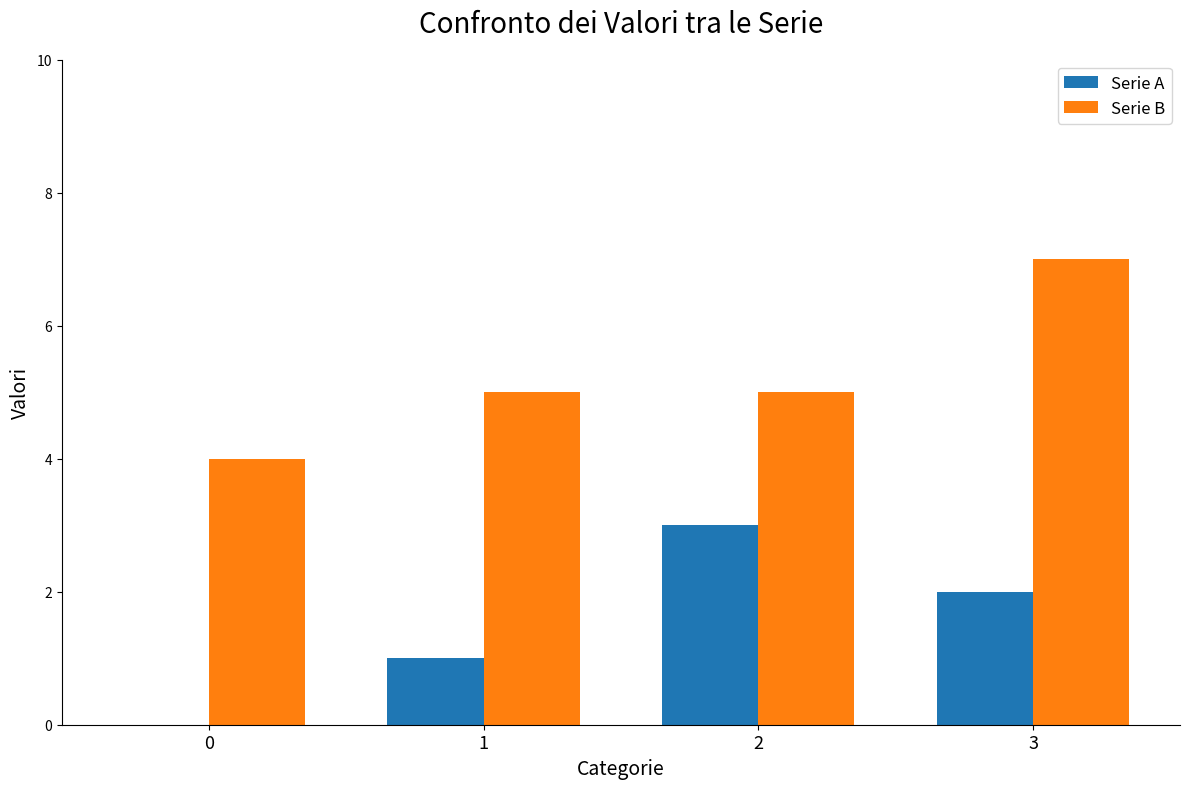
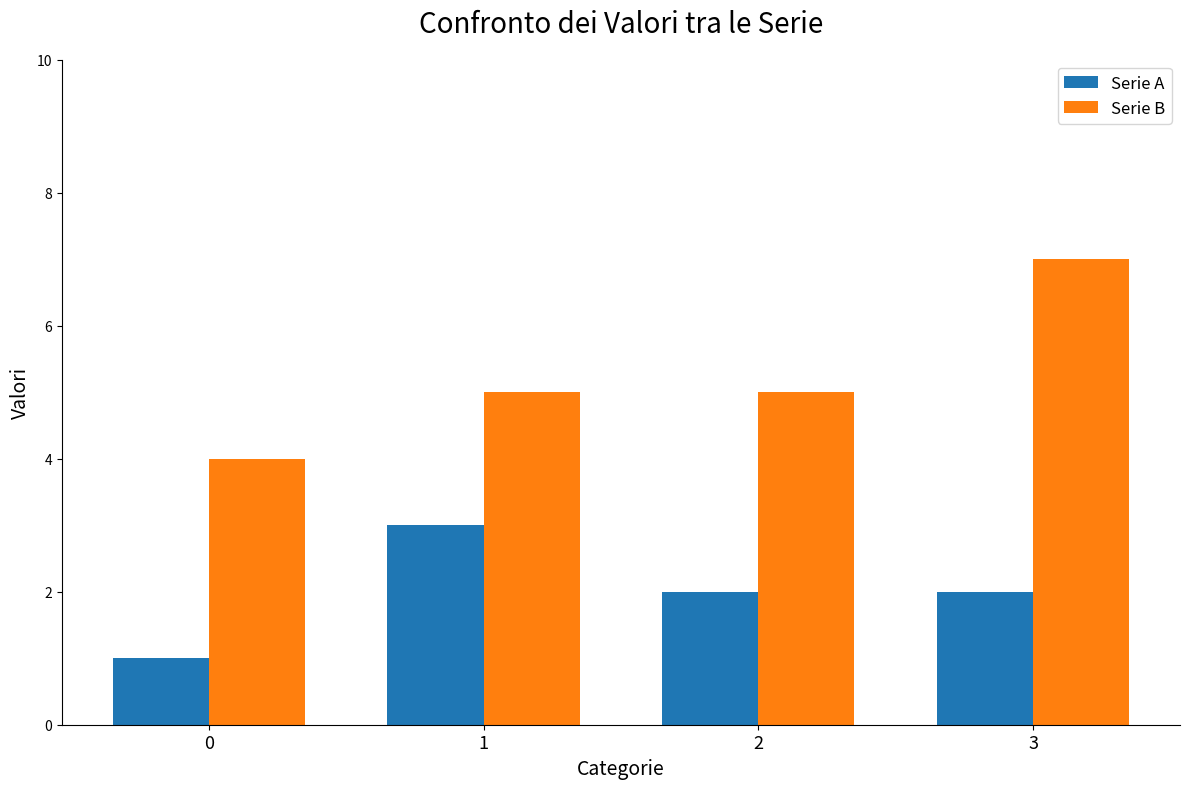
Serie A, 0: 0 -> 1
Serie A, 1: 1 -> 3
Serie A, 2: 3 -> 2
